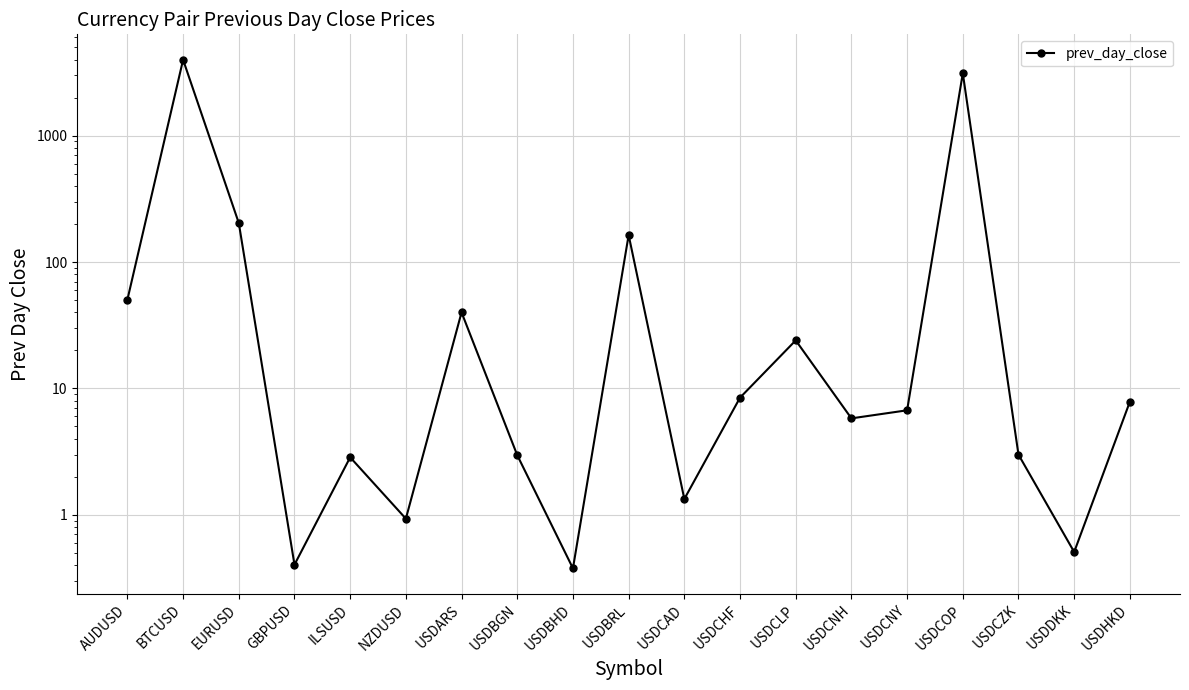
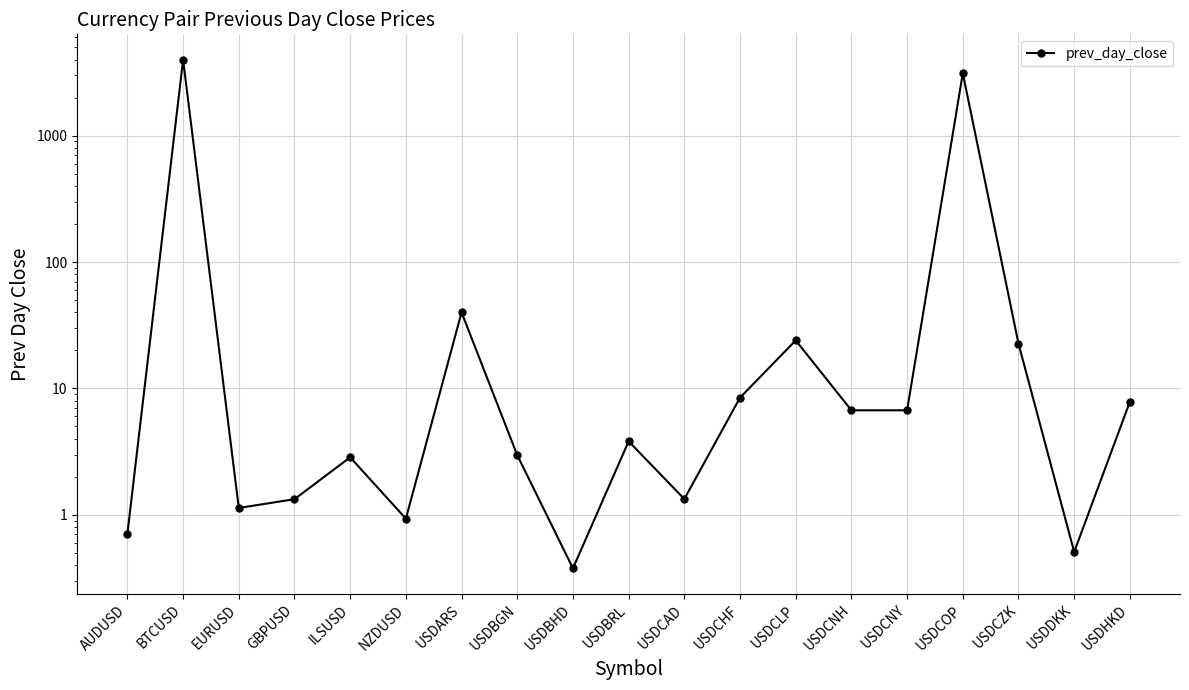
AUDUSD: 50 -> 0.7
EURUSD: 200 -> 1.1
GBPUSD: 0.40 -> 1.3
USDBRL: 160 -> 3.8
USDCNH: 6 -> 7
USDCZK: 3.0 -> 23
